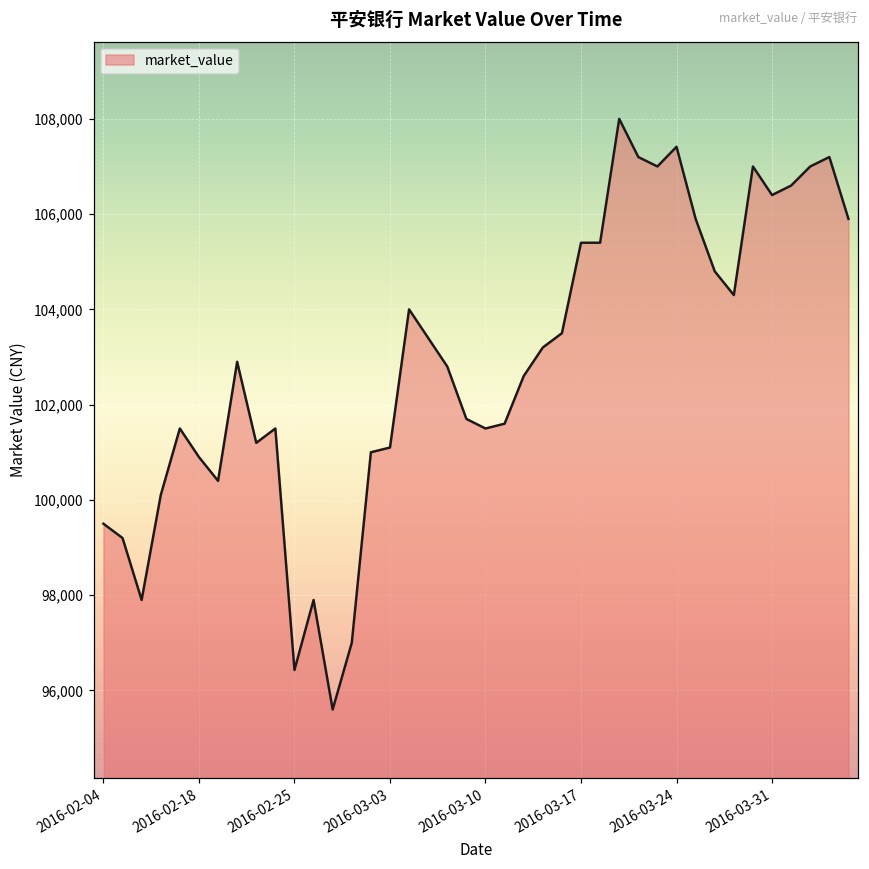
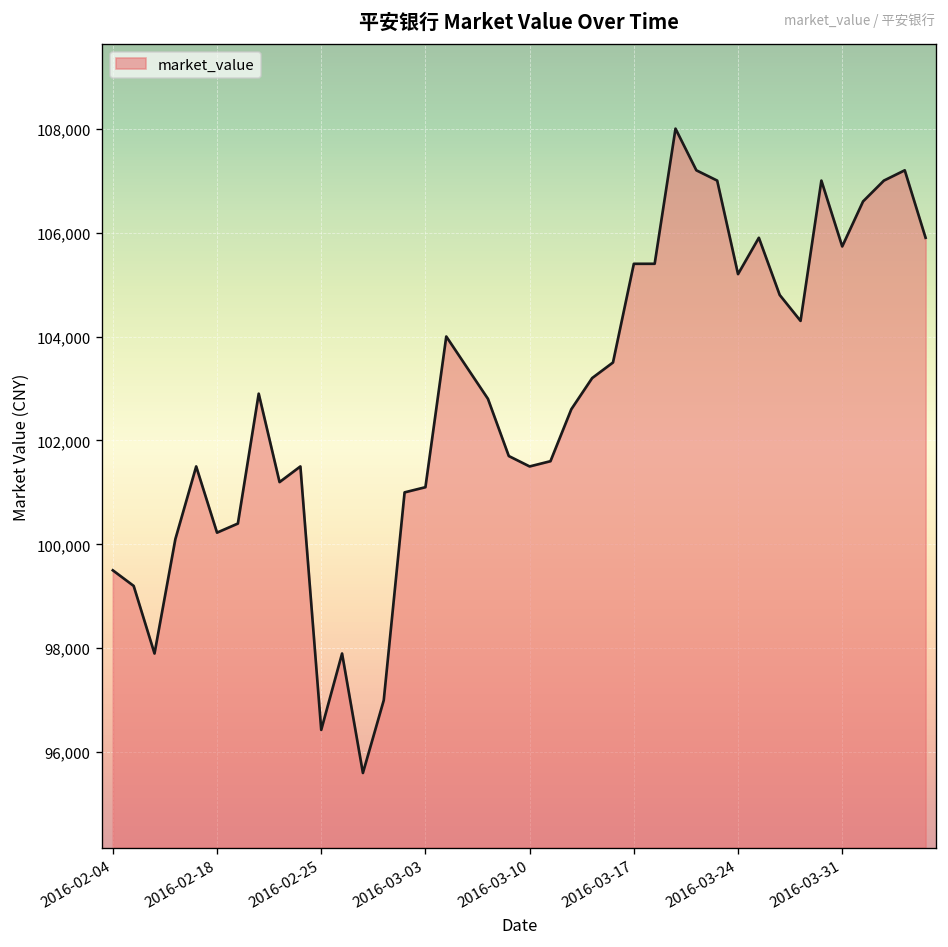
2016-02-18: 100,900 -> 100,200
2016-03-24: 107,400 -> 105,200
2016-03-31: 106,400 -> 105,700
